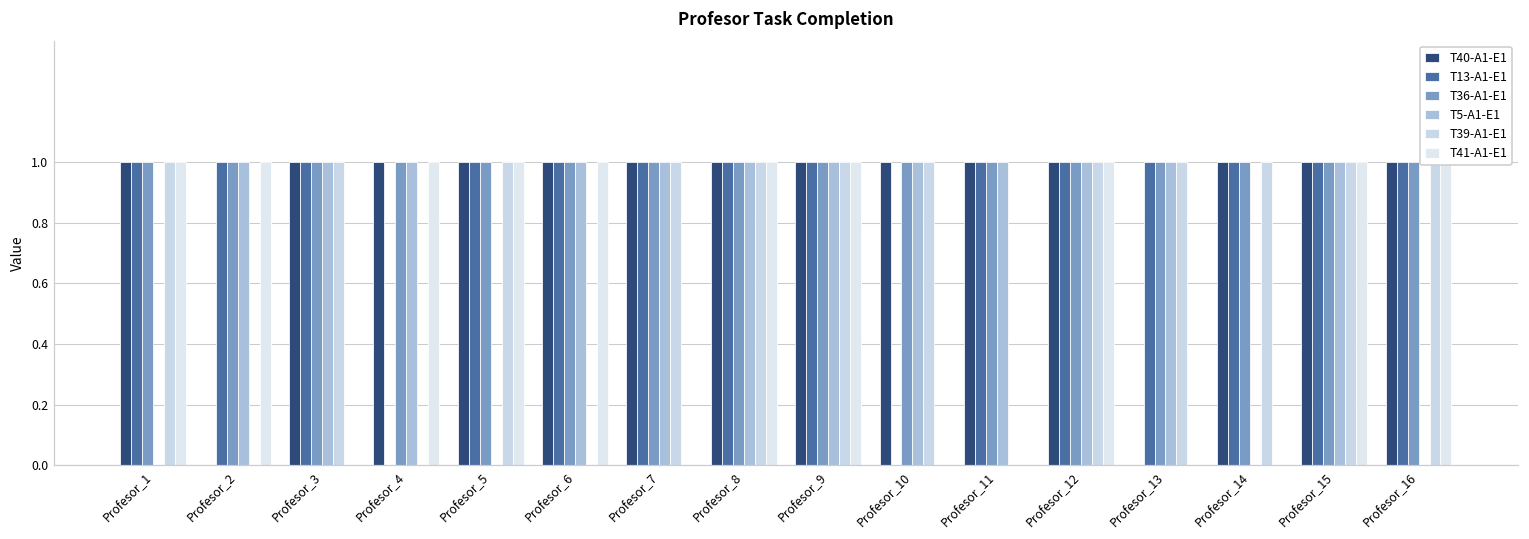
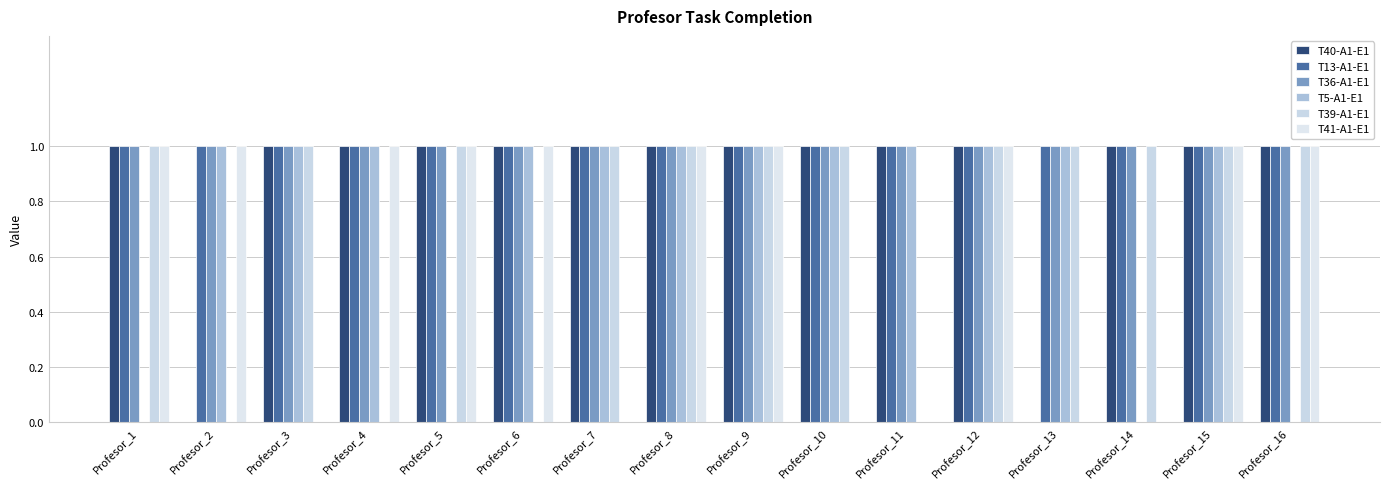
T13-A1-E1, Profesor_4: 0 -> 1
T13-A1-E1, Profesor_10: 0 -> 1
